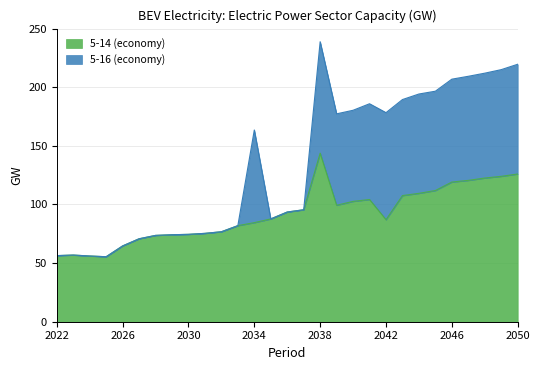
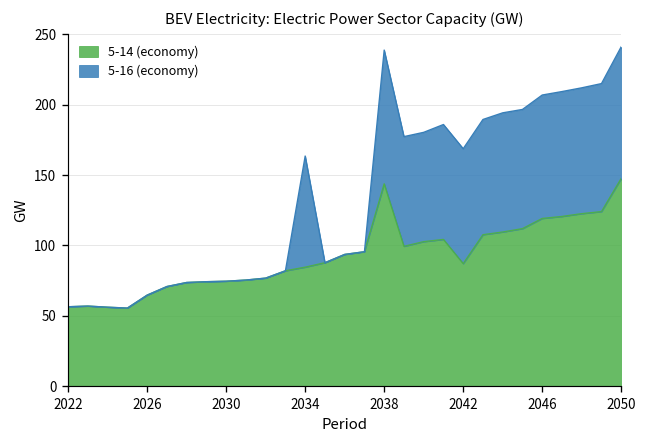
5-16 (economy), 2042: 91 -> 82
5-14 (economy), 2050: 126 -> 148
